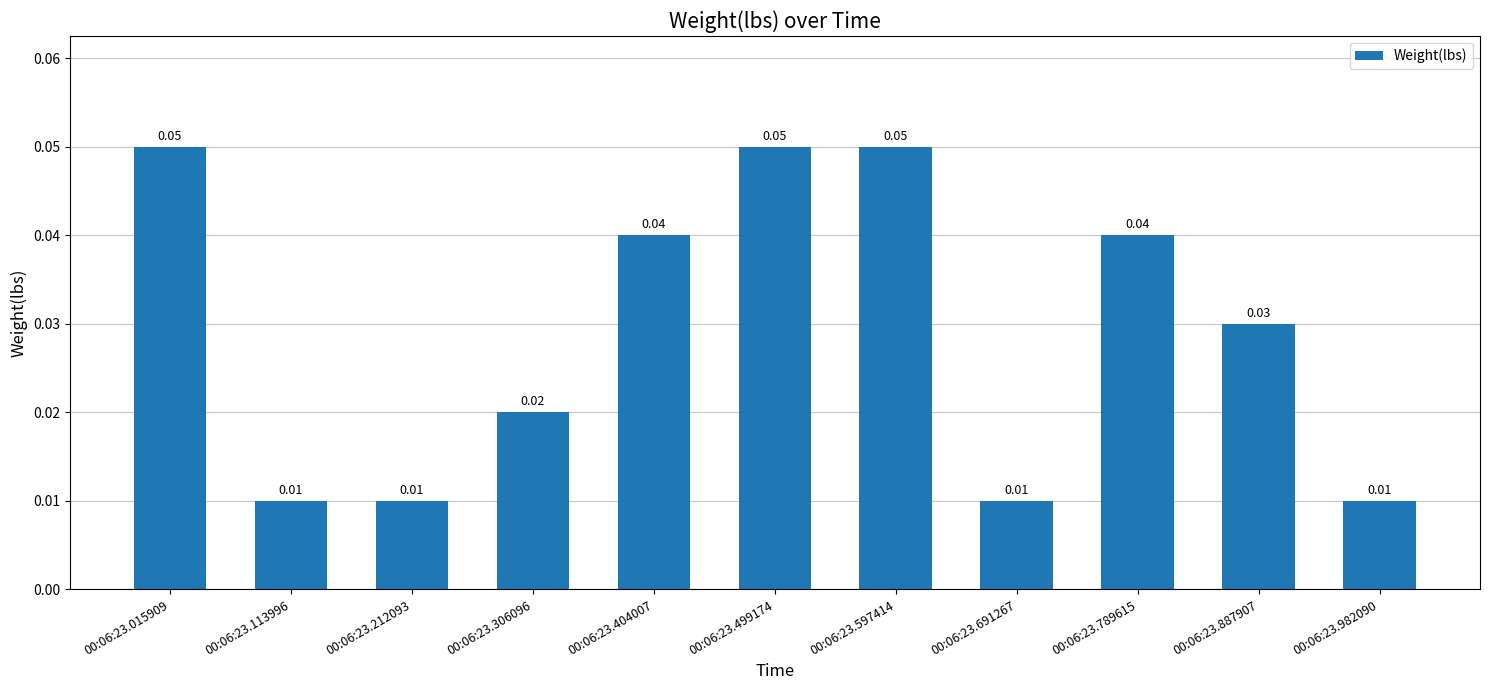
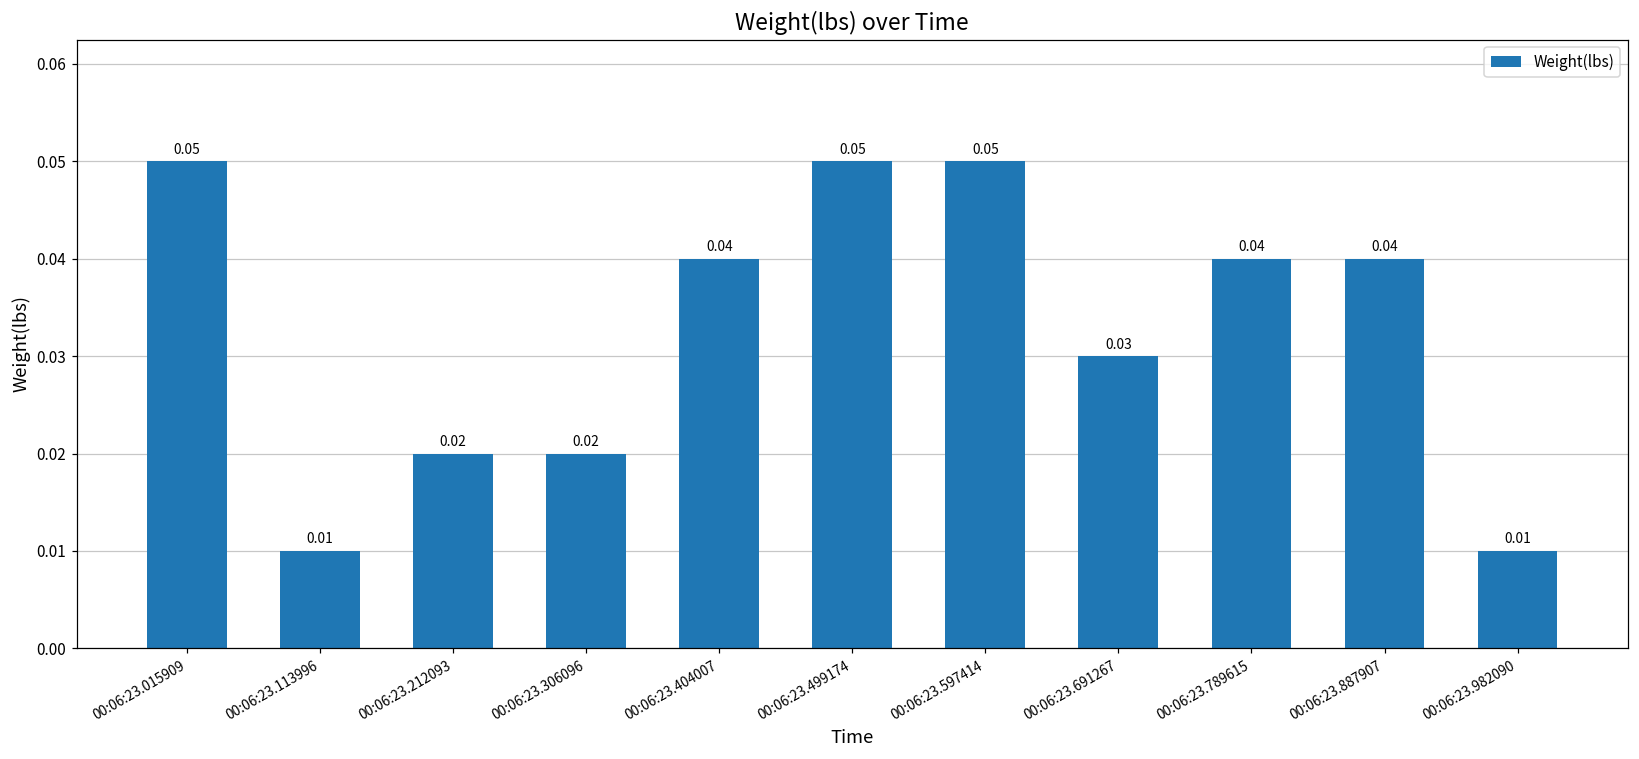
00:06:23.212093: 0.01 -> 0.02
00:06:23.691267: 0.01 -> 0.03
00:06:23.887907: 0.03 -> 0.04
